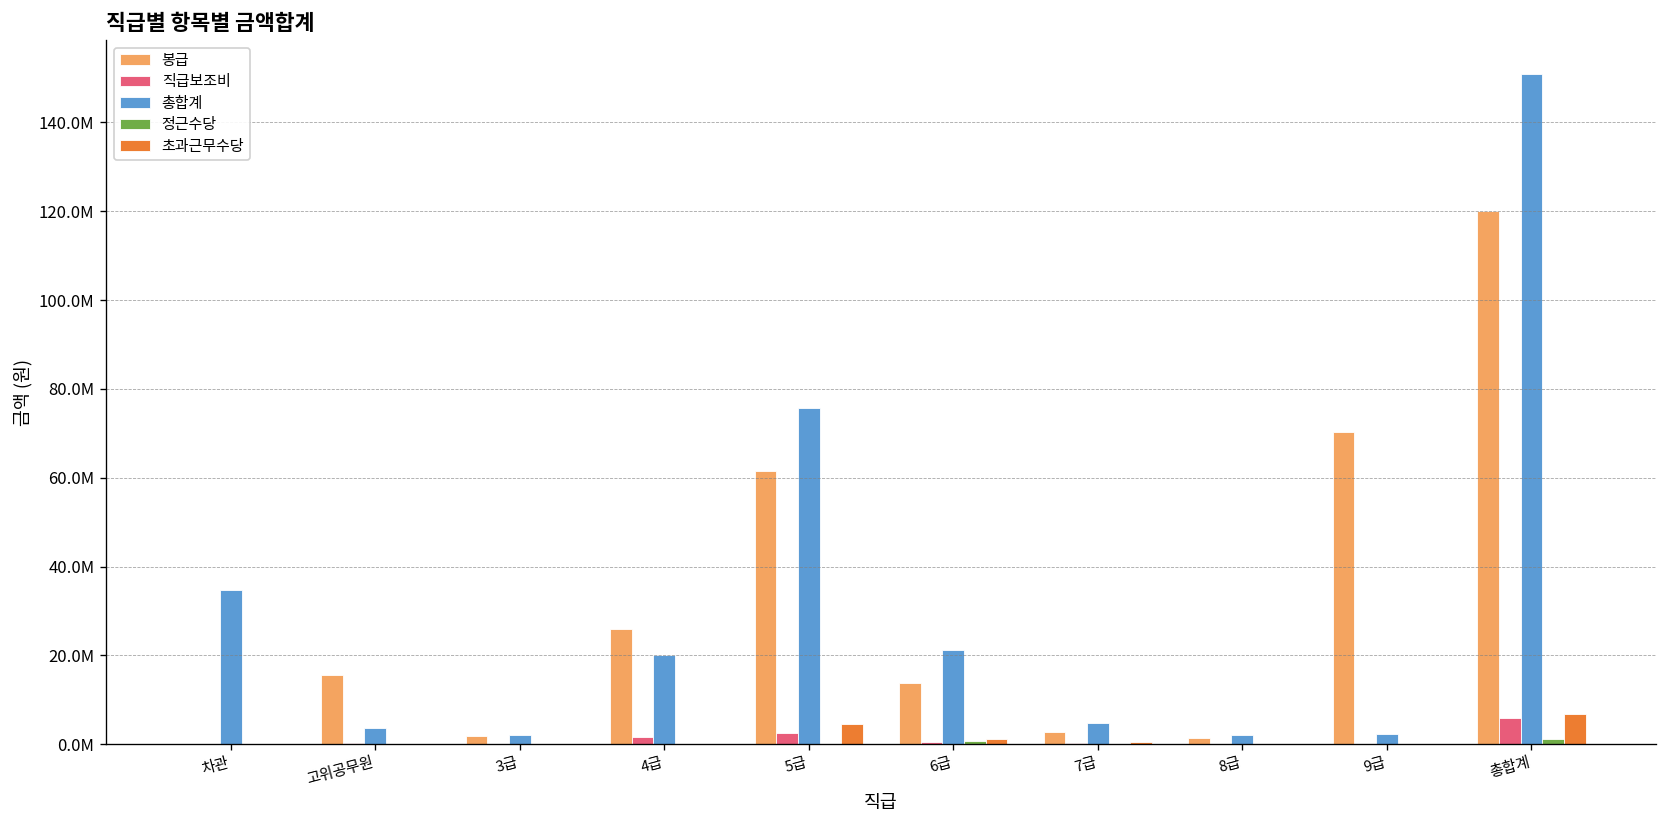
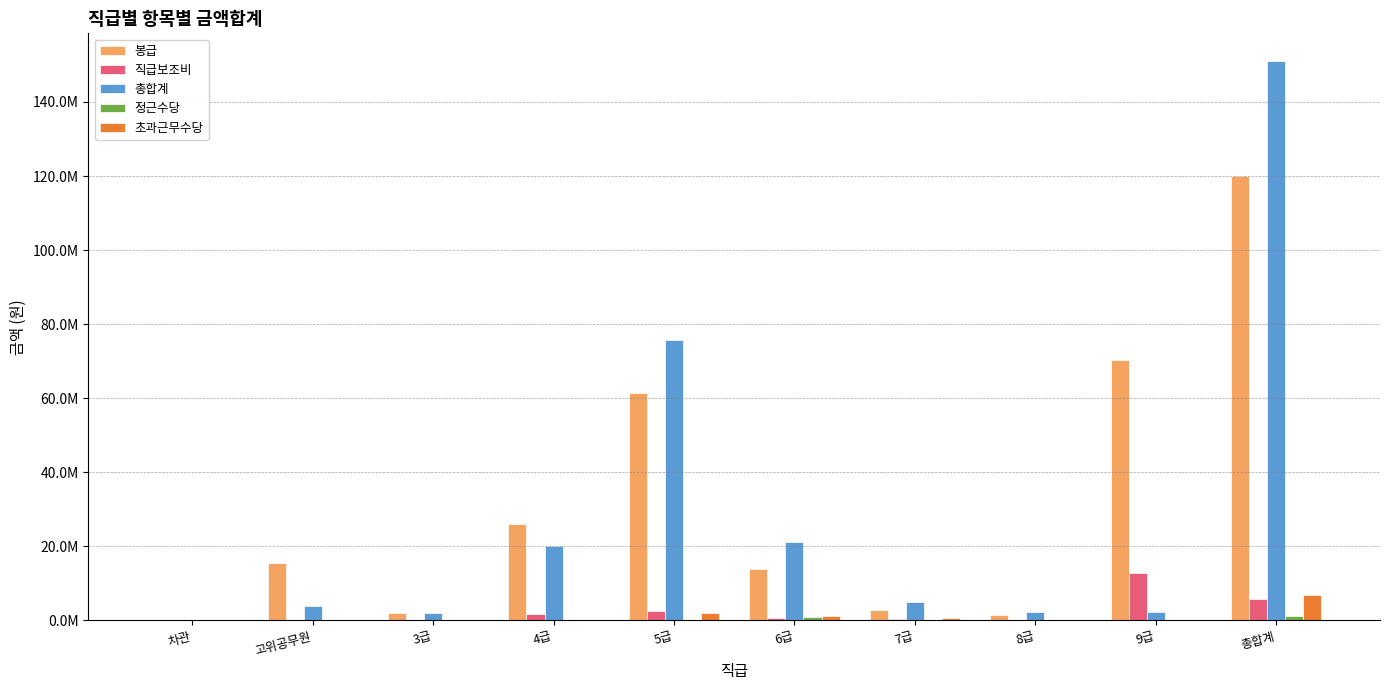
총합계, 차관: 35000000 -> 0
초과근무수당, 5급: 4000000 -> 2000000
직급보조비, 9급: 0 -> 13000000
